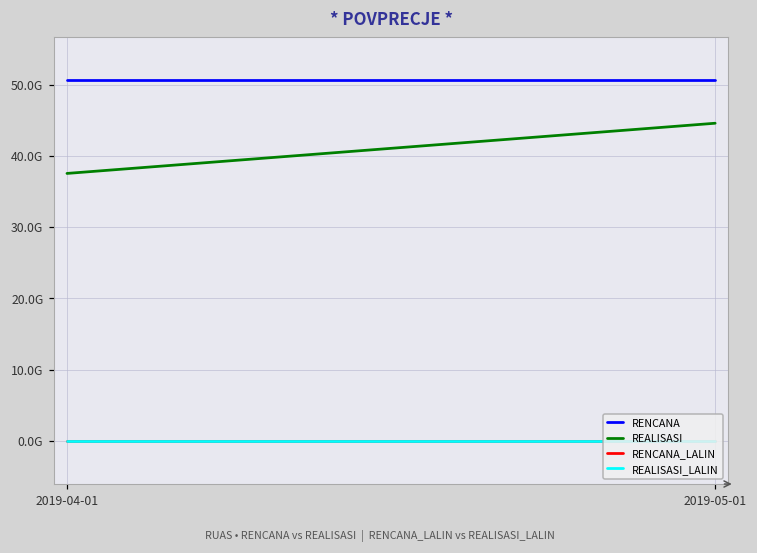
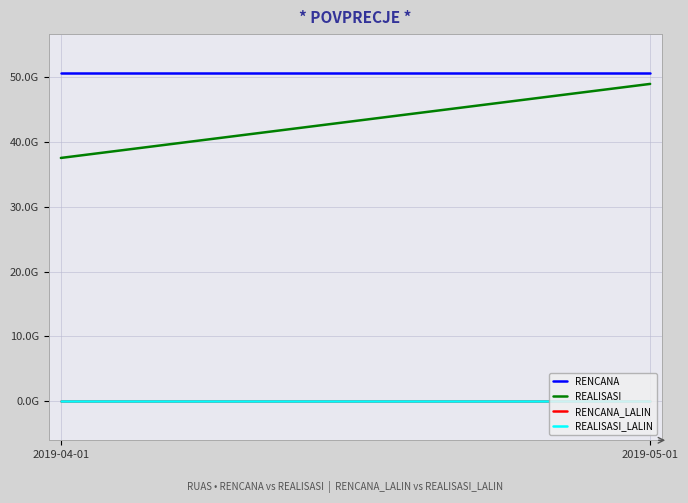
REALISASI, 2019-05-01: 45000000000 -> 49000000000
